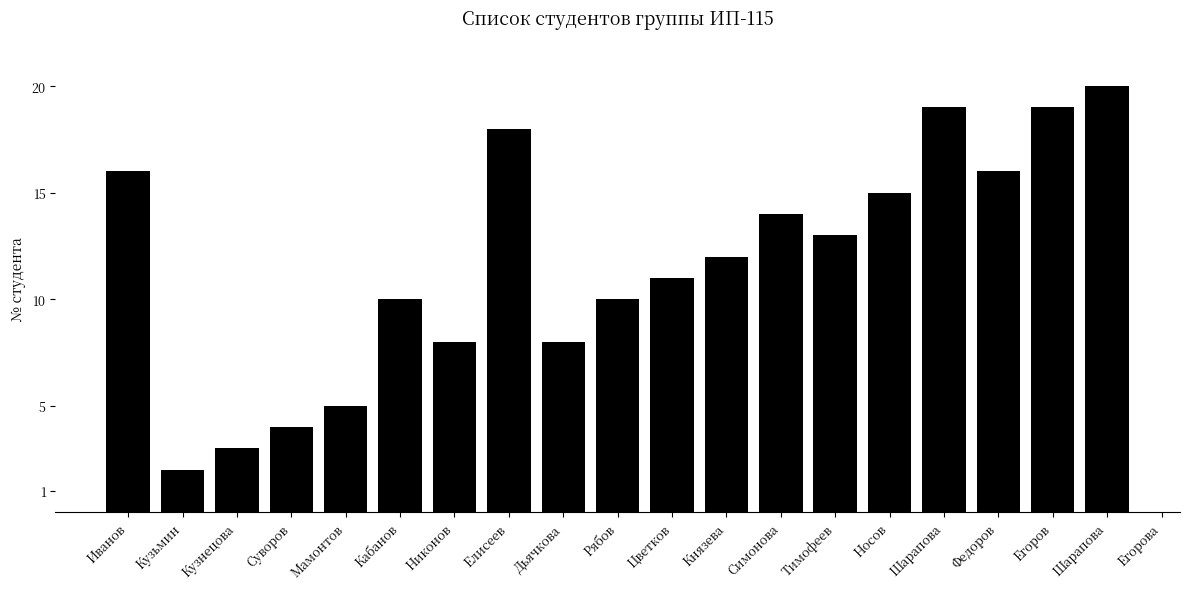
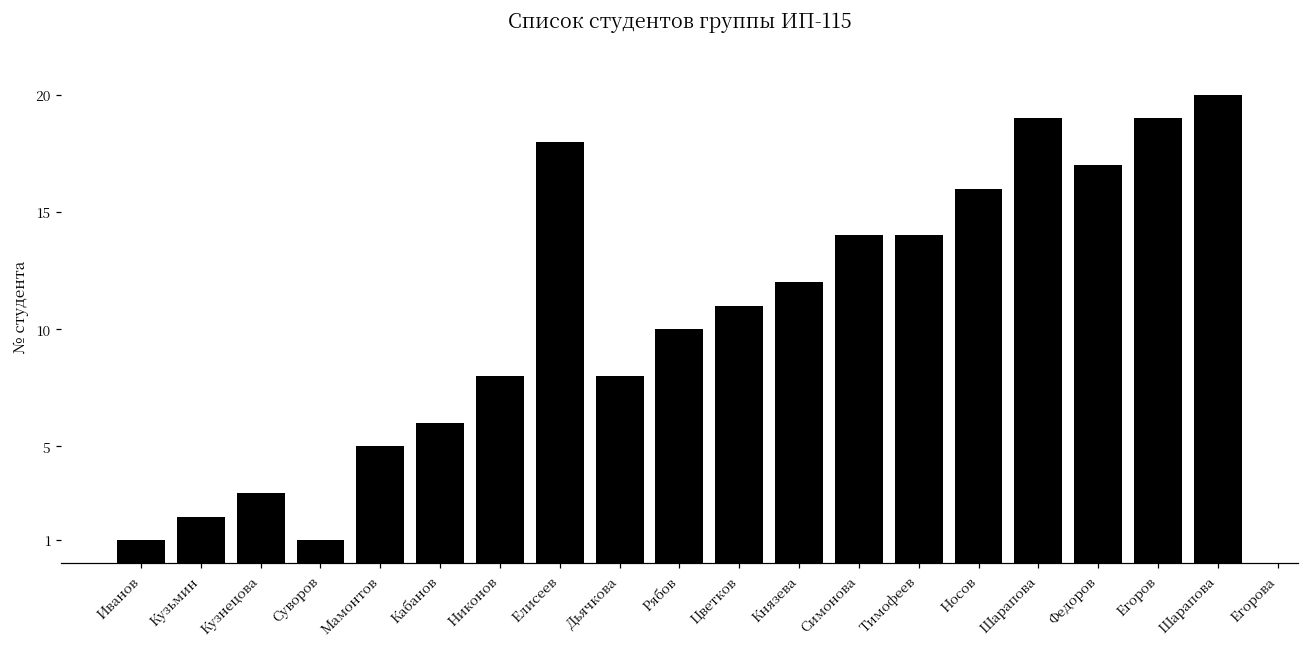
Иванов: 16 -> 1
Суворов: 4 -> 1
Кабанов: 10 -> 6
Тимофеев: 13 -> 14
Носов: 15 -> 16
Федоров: 16 -> 17
